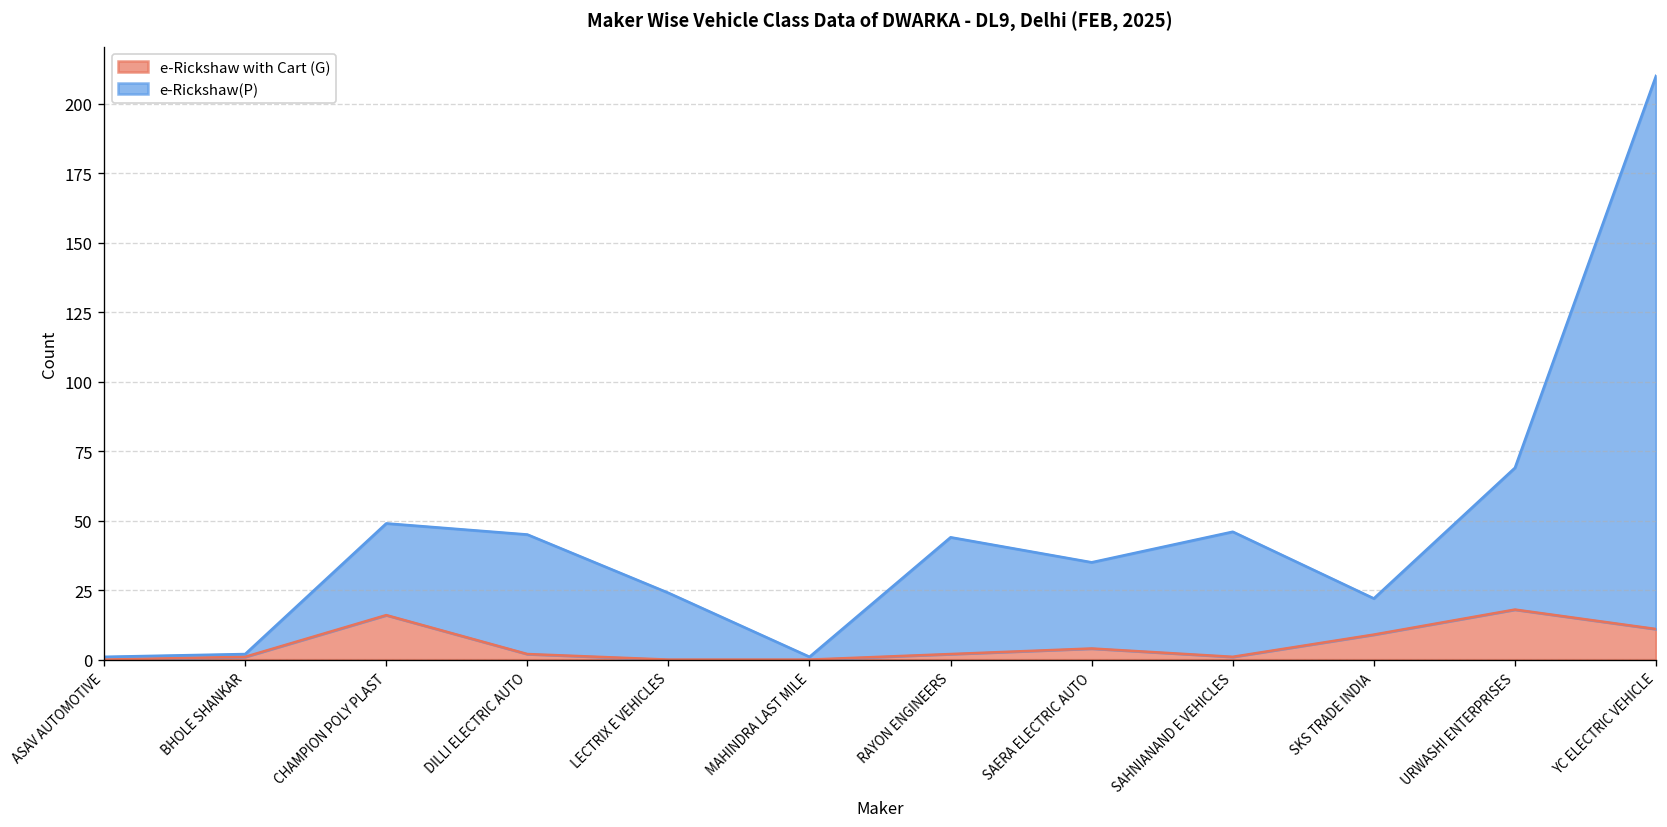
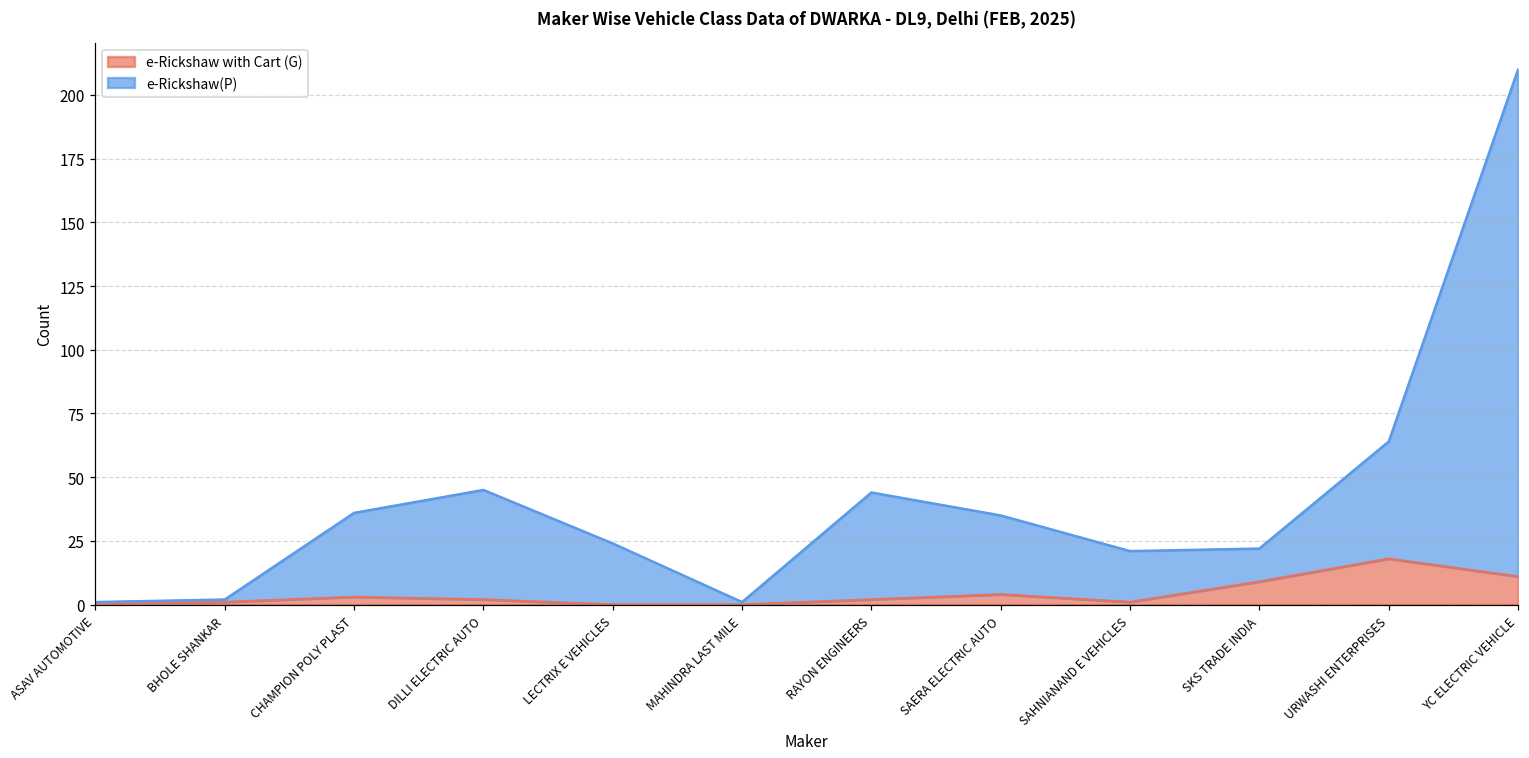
e-Rickshaw with Cart (G), CHAMPION POLY PLAST: 16 -> 3
e-Rickshaw(P), SAHNIANAND E VEHICLES: 45 -> 20
e-Rickshaw(P), URWASHI ENTERPRISES: 51 -> 46
